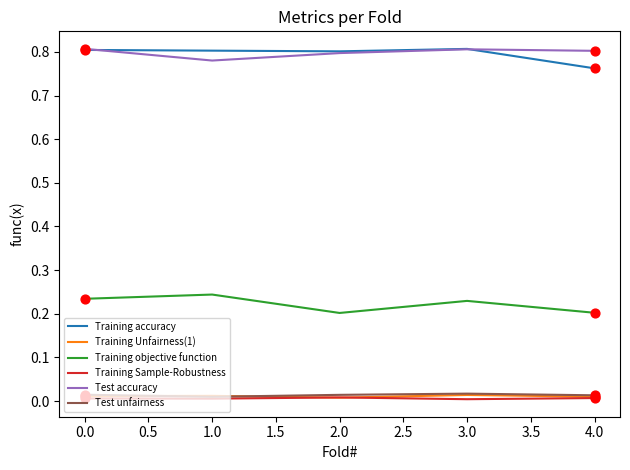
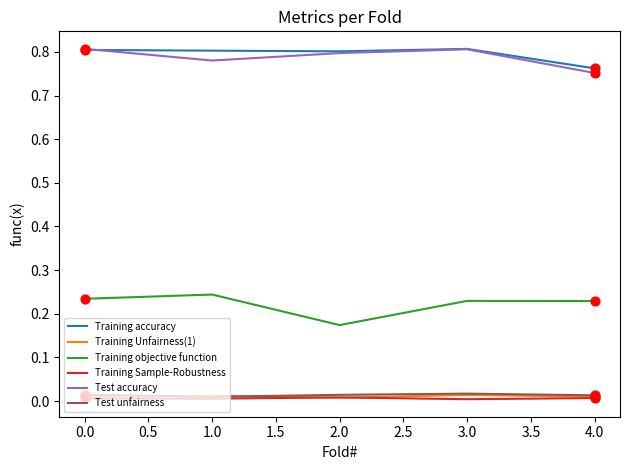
Training objective function, 2.0: 0.20 -> 0.17
Training objective function, 4.0: 0.20 -> 0.23
Test accuracy, 4.0: 0.80 -> 0.75
